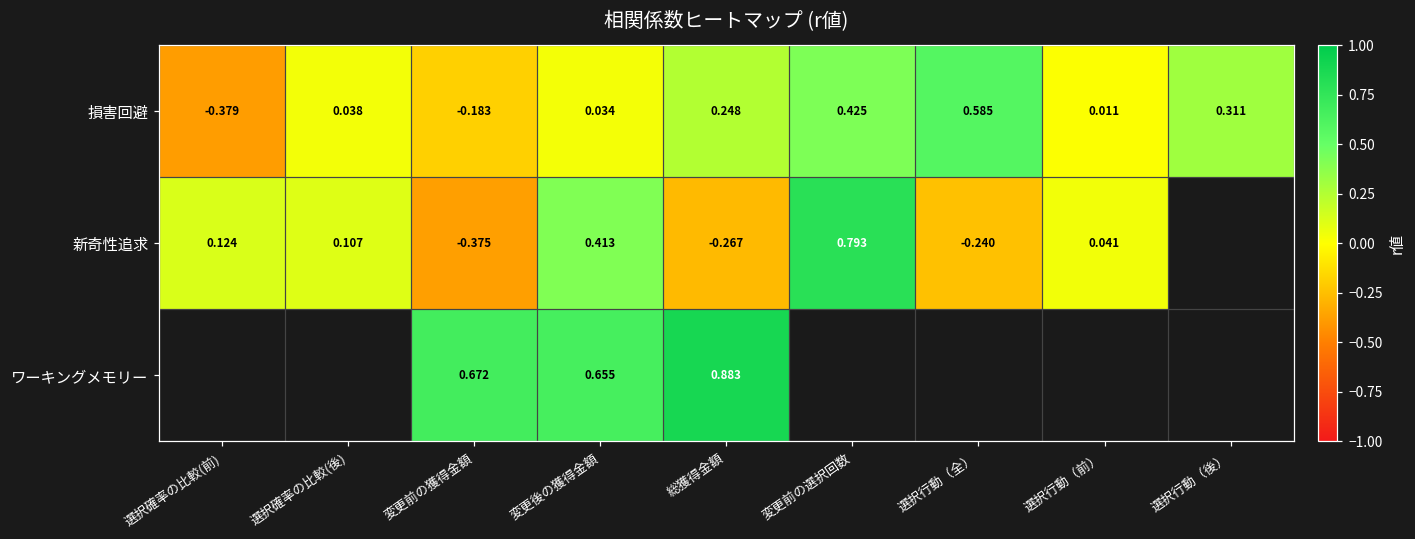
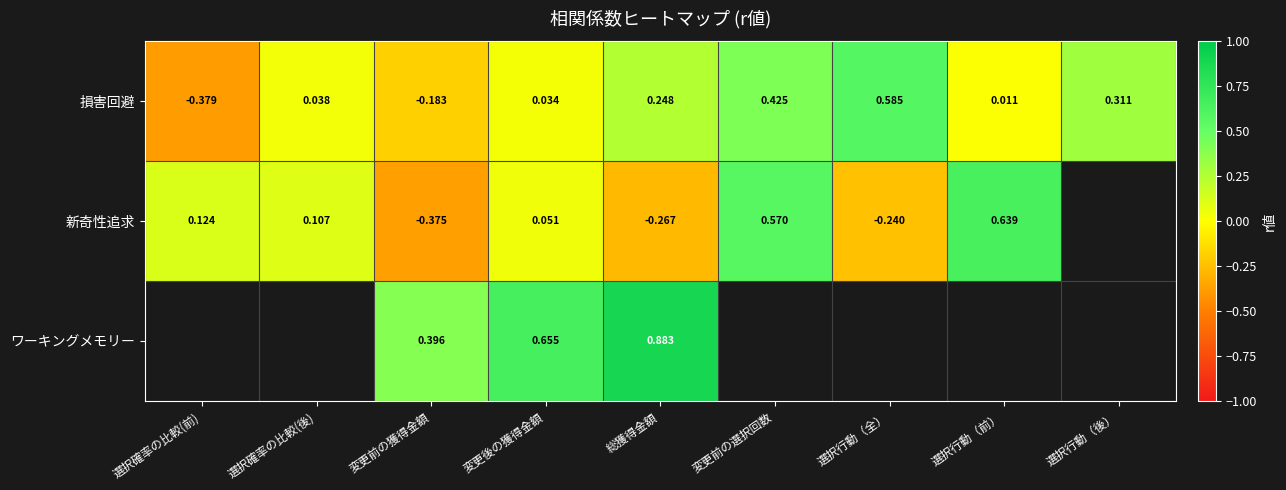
新奇性追求, 変更後の獲得金額: 0.413 -> 0.051
新奇性追求, 変更前の選択回数: 0.793 -> 0.570
新奇性追求, 選択行動（前）: 0.041 -> 0.639
ワーキングメモリー, 変更前の獲得金額: 0.672 -> 0.396
